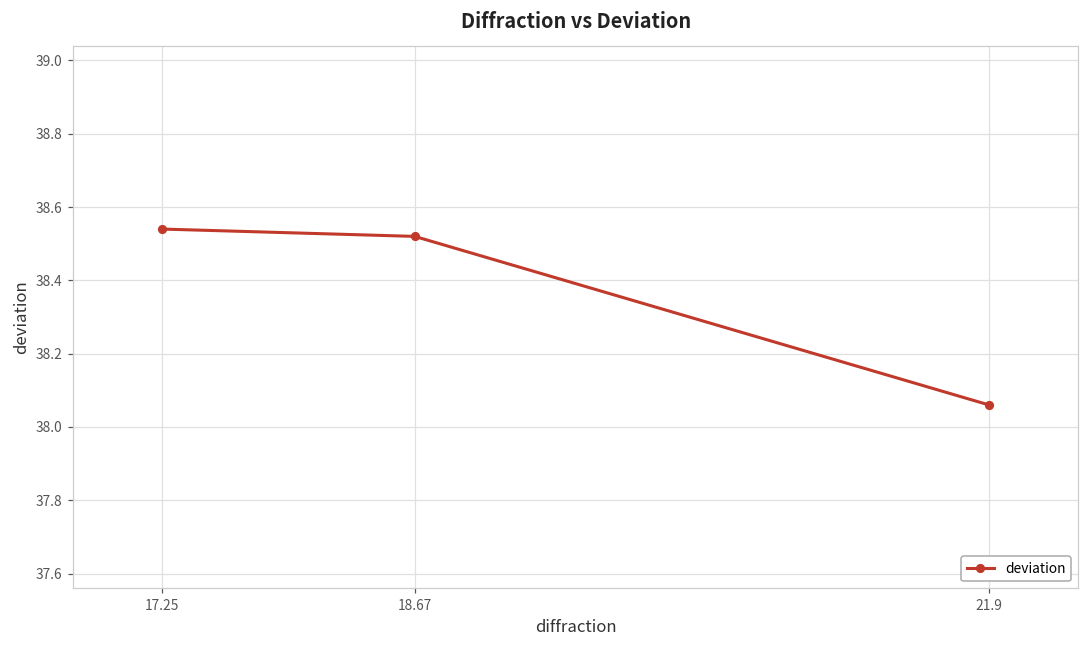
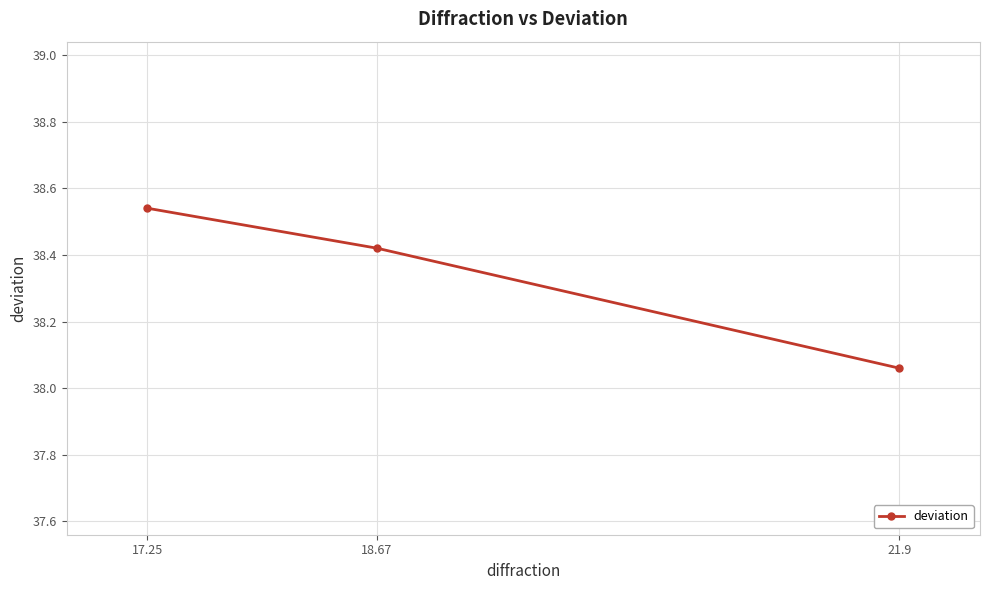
18.67: 38.52 -> 38.42
